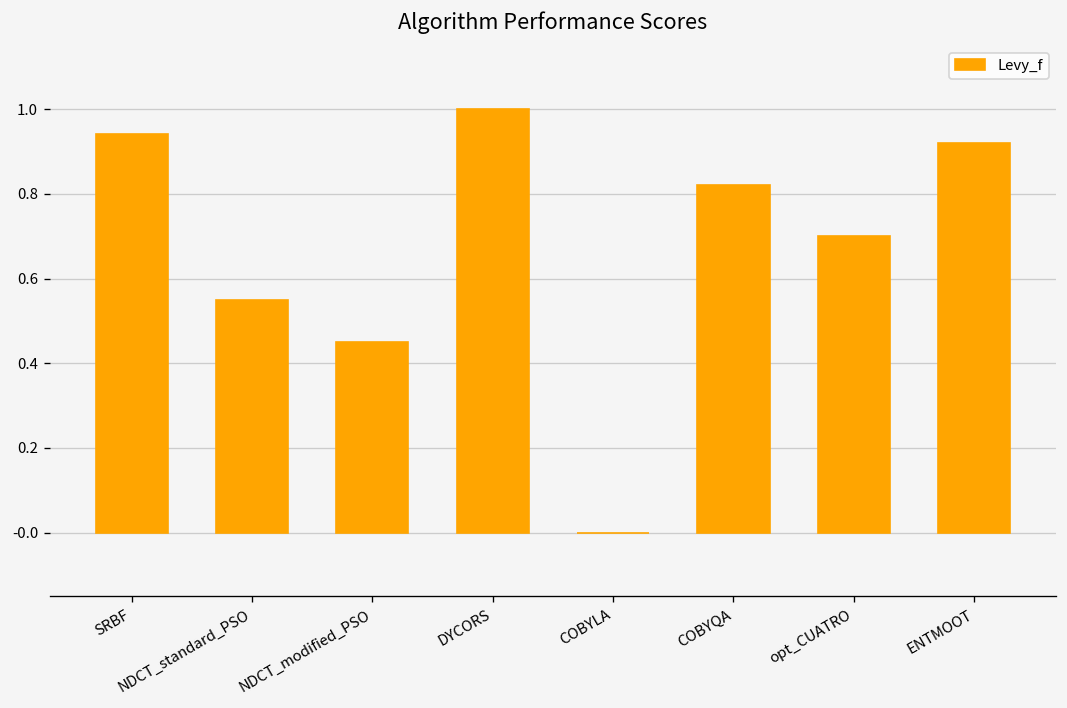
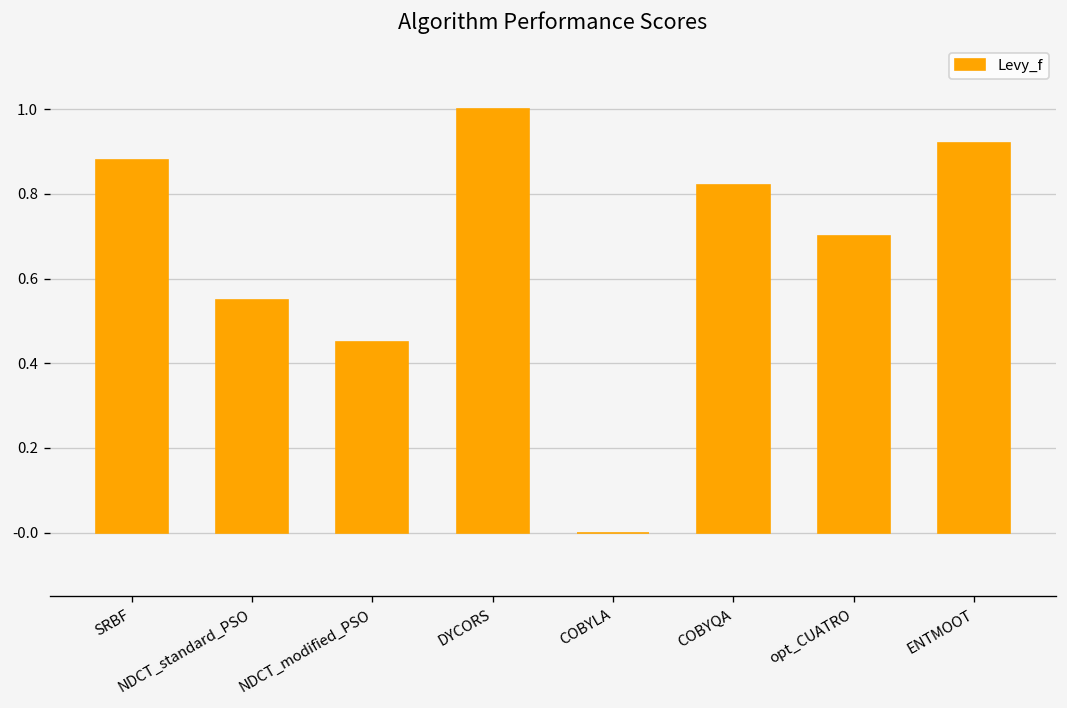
SRBF: 0.94 -> 0.88
